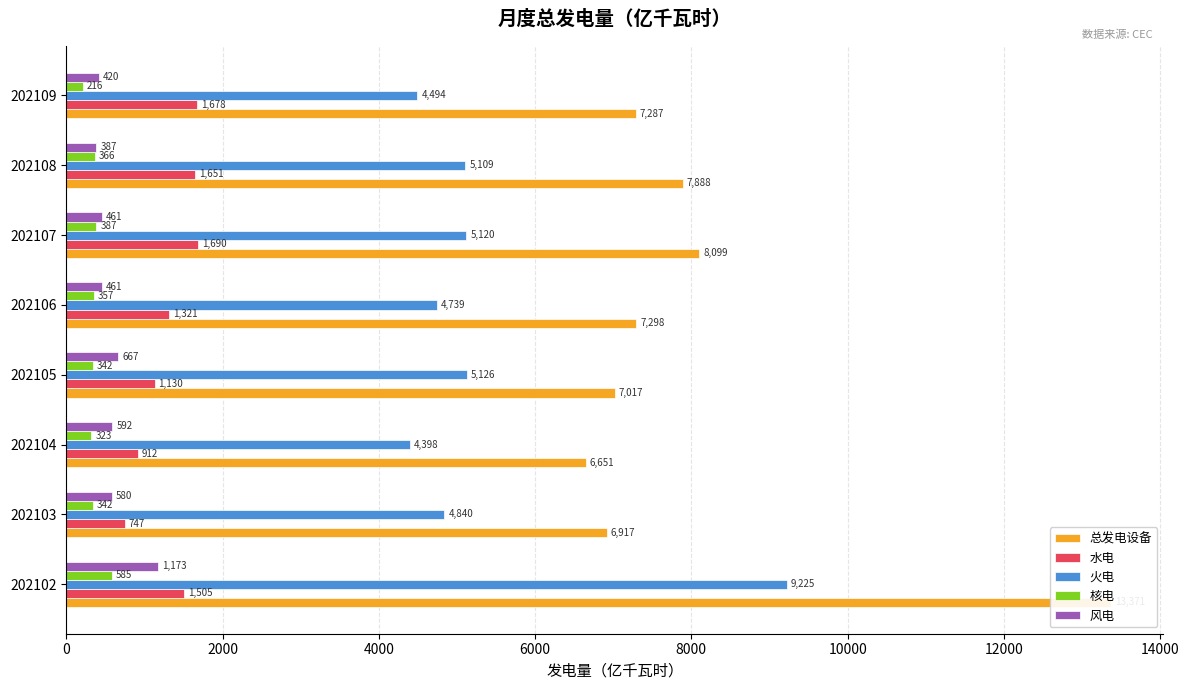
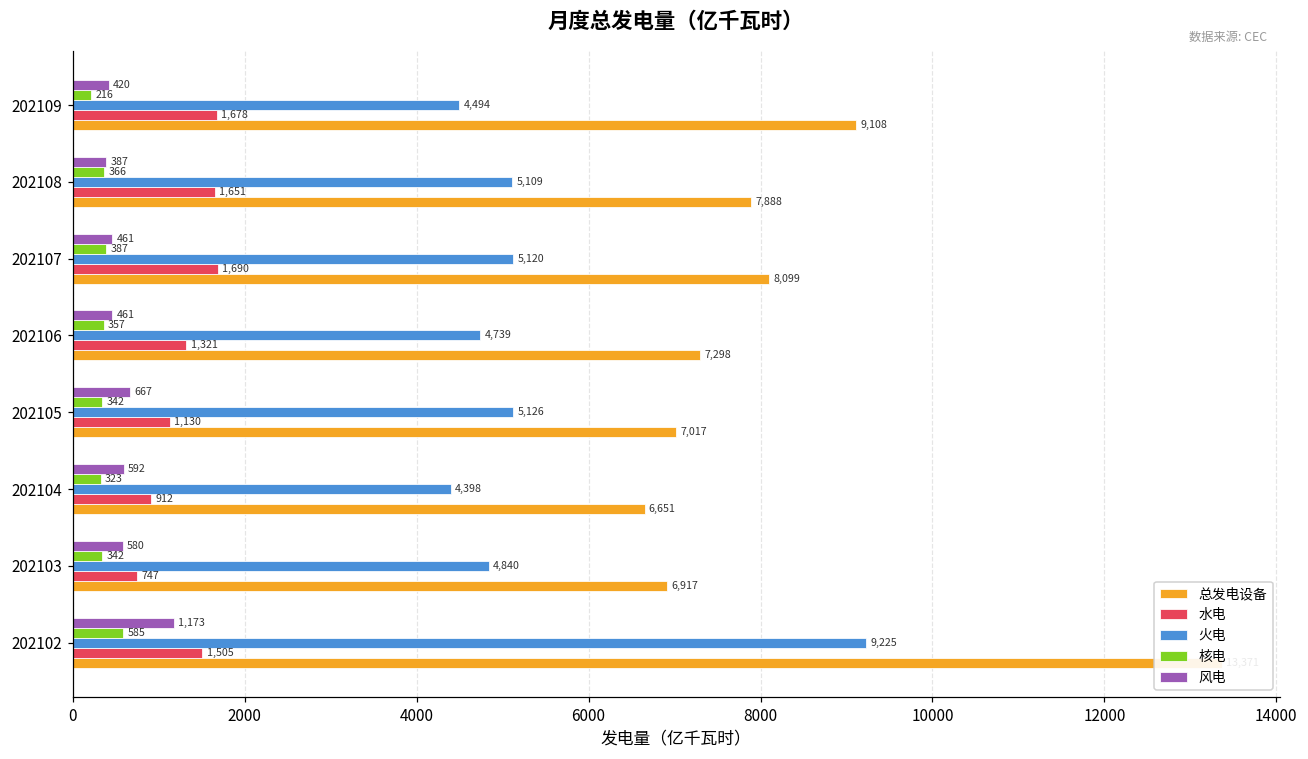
总发电设备, 202109: 7,287 -> 9,108
